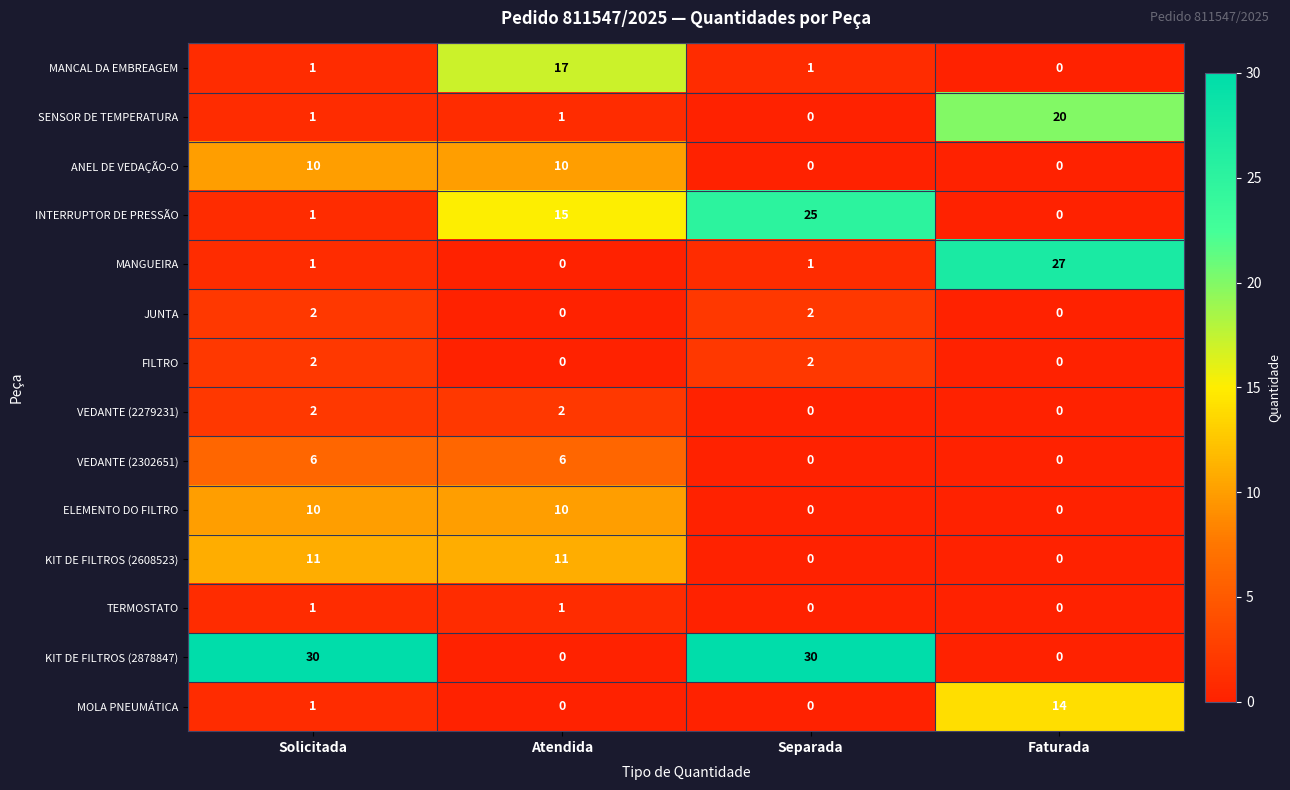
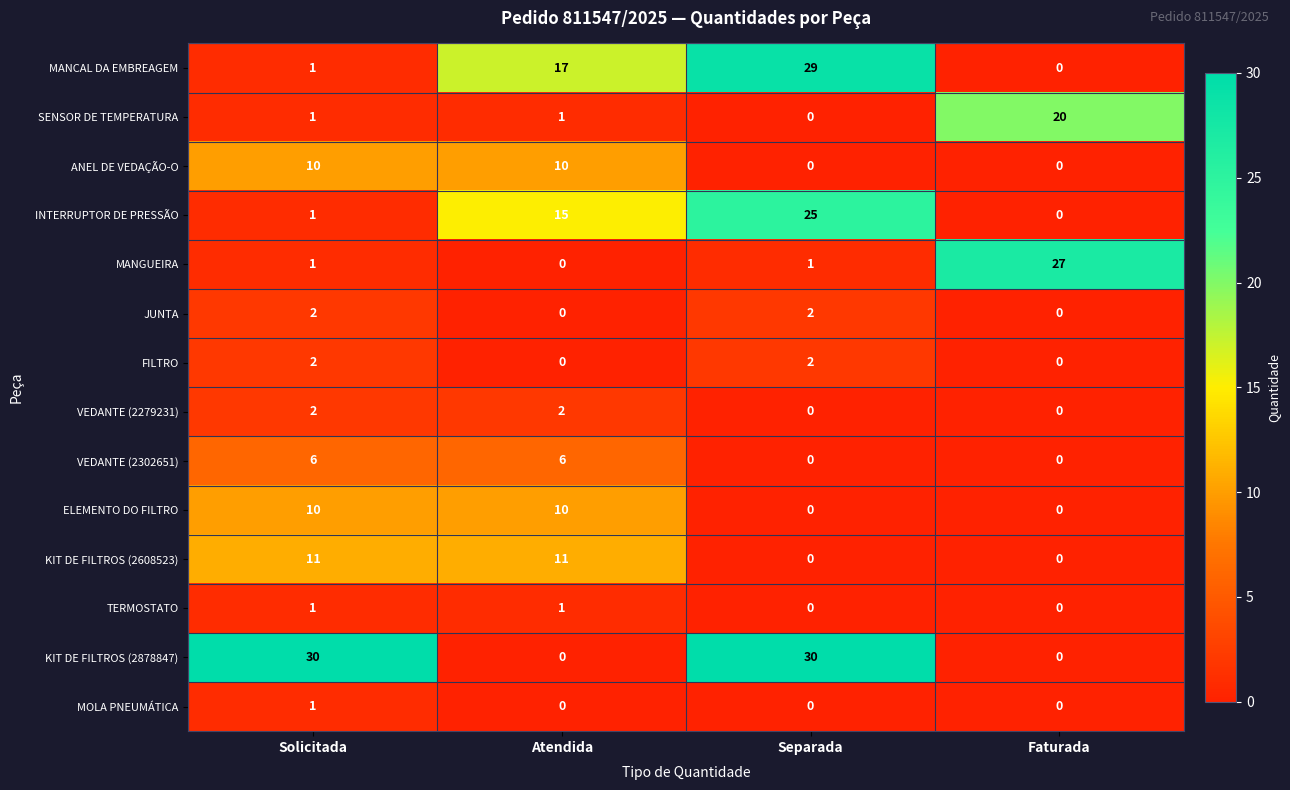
MANCAL DA EMBREAGEM, Separada: 1 -> 29
MOLA PNEUMÁTICA, Faturada: 14 -> 0
